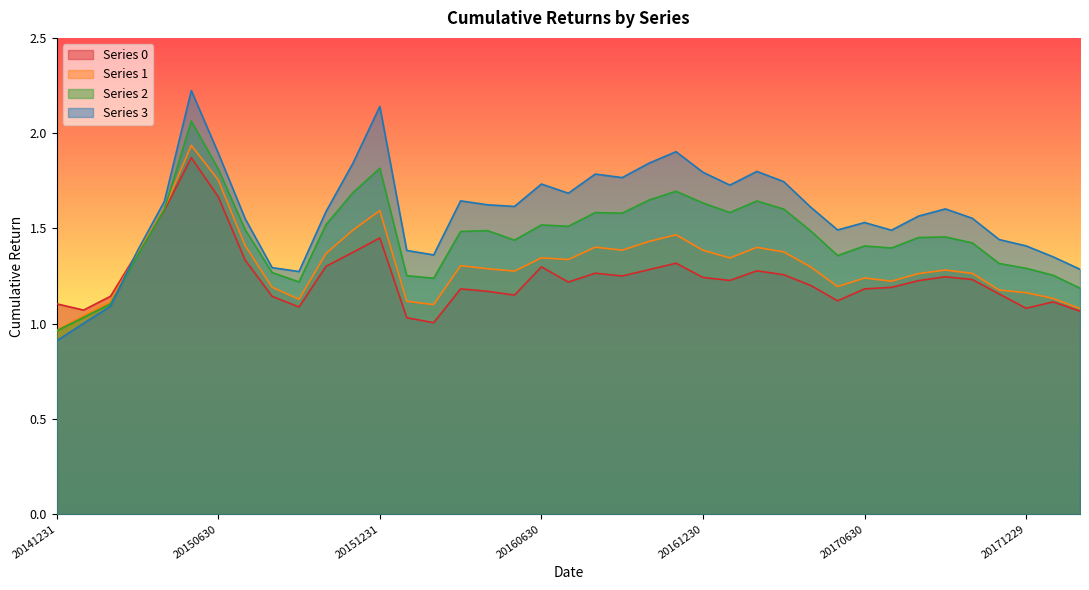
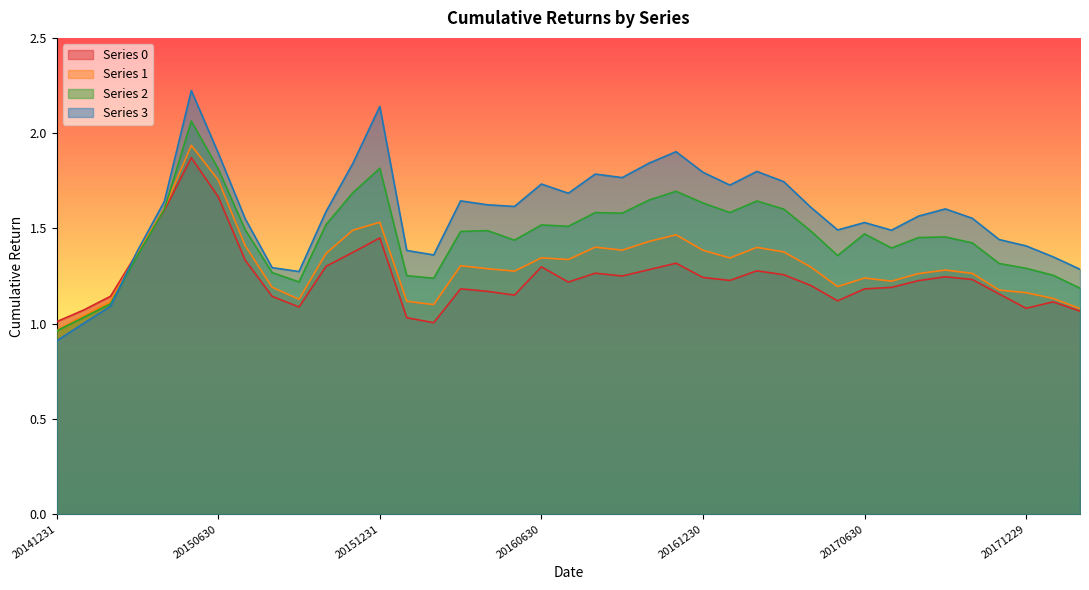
Series 0, 20141231: 1.10 -> 1.01
Series 1, 20151231: 1.59 -> 1.53
Series 2, 20170630: 1.41 -> 1.47
